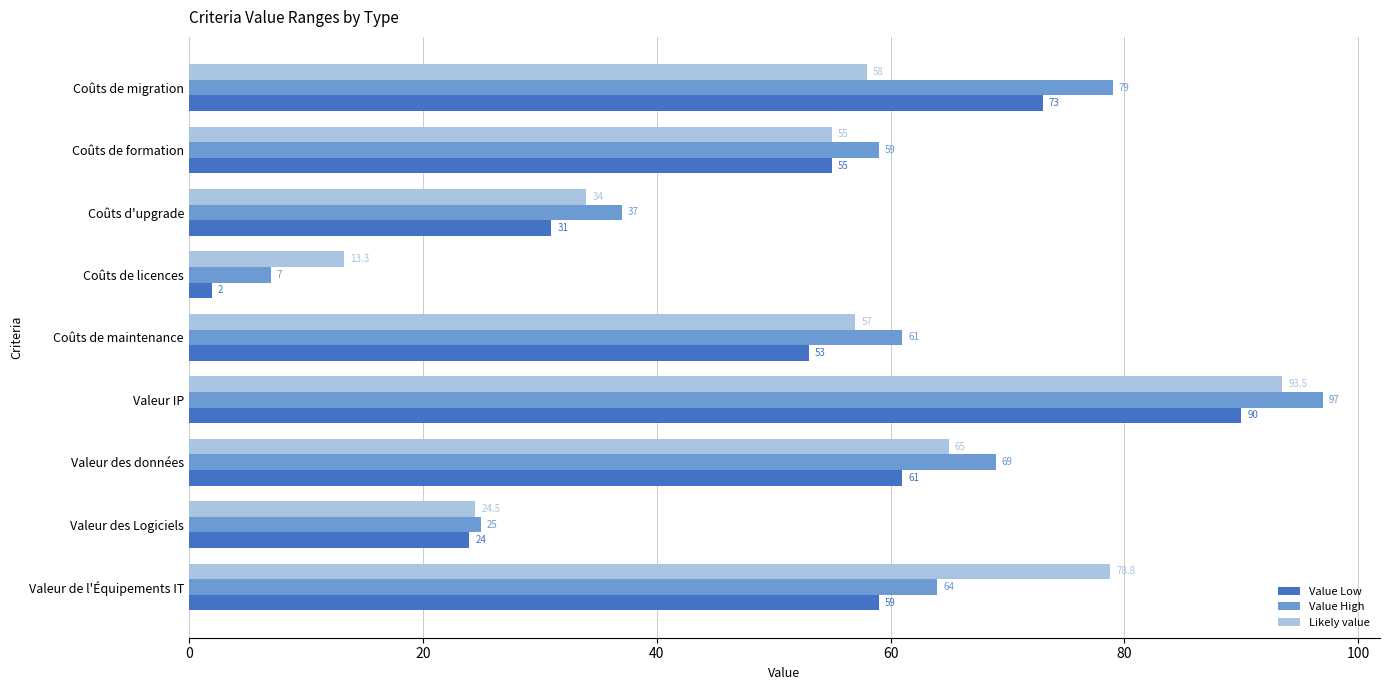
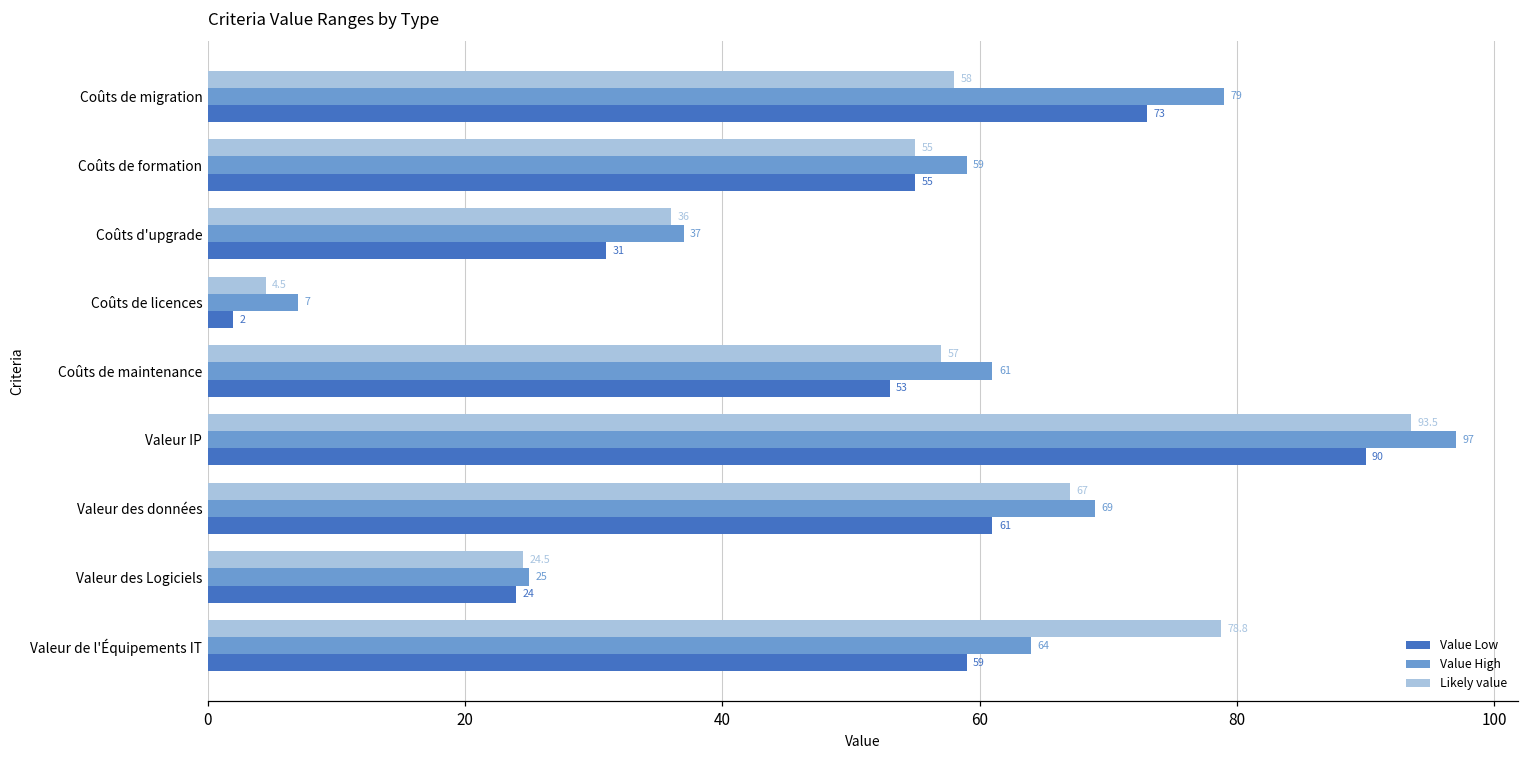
Likely value, Coûts d'upgrade: 34 -> 36
Likely value, Coûts de licences: 13.3 -> 4.5
Likely value, Valeur des données: 65 -> 67
